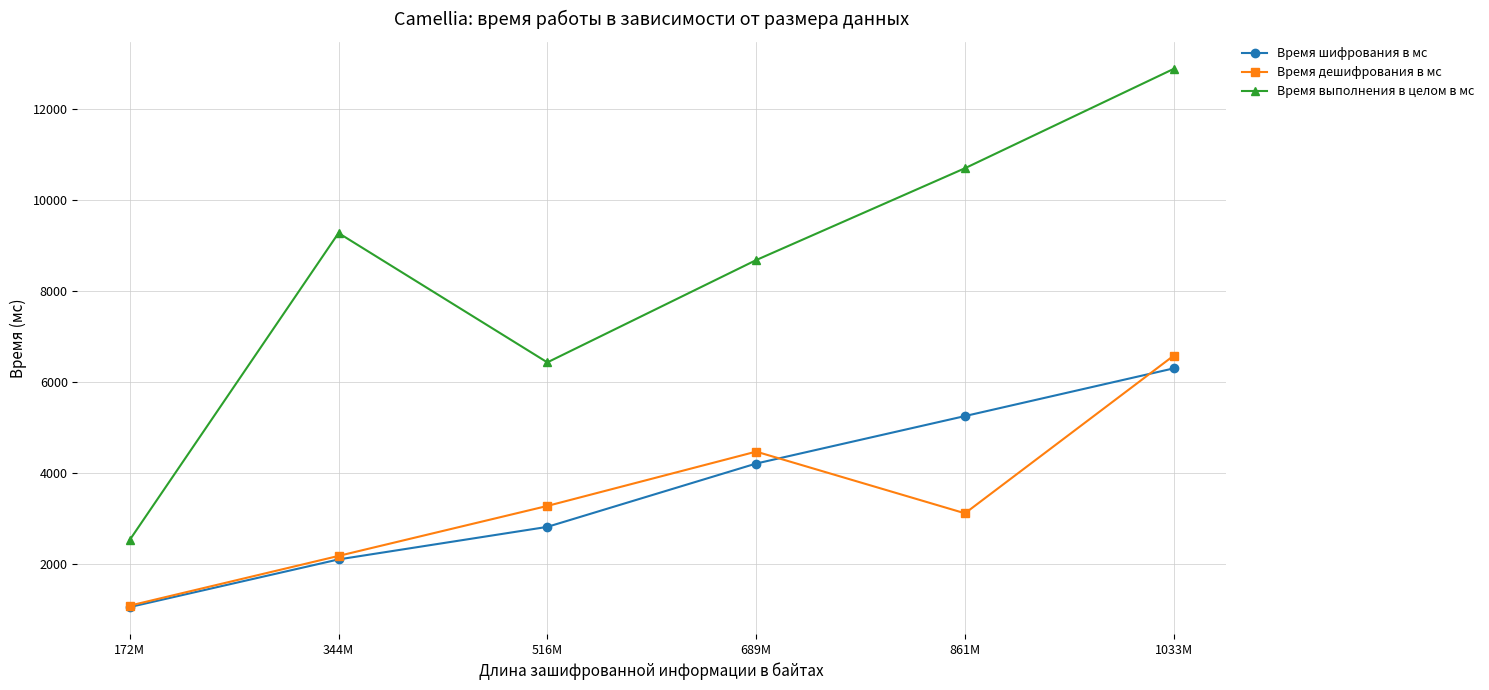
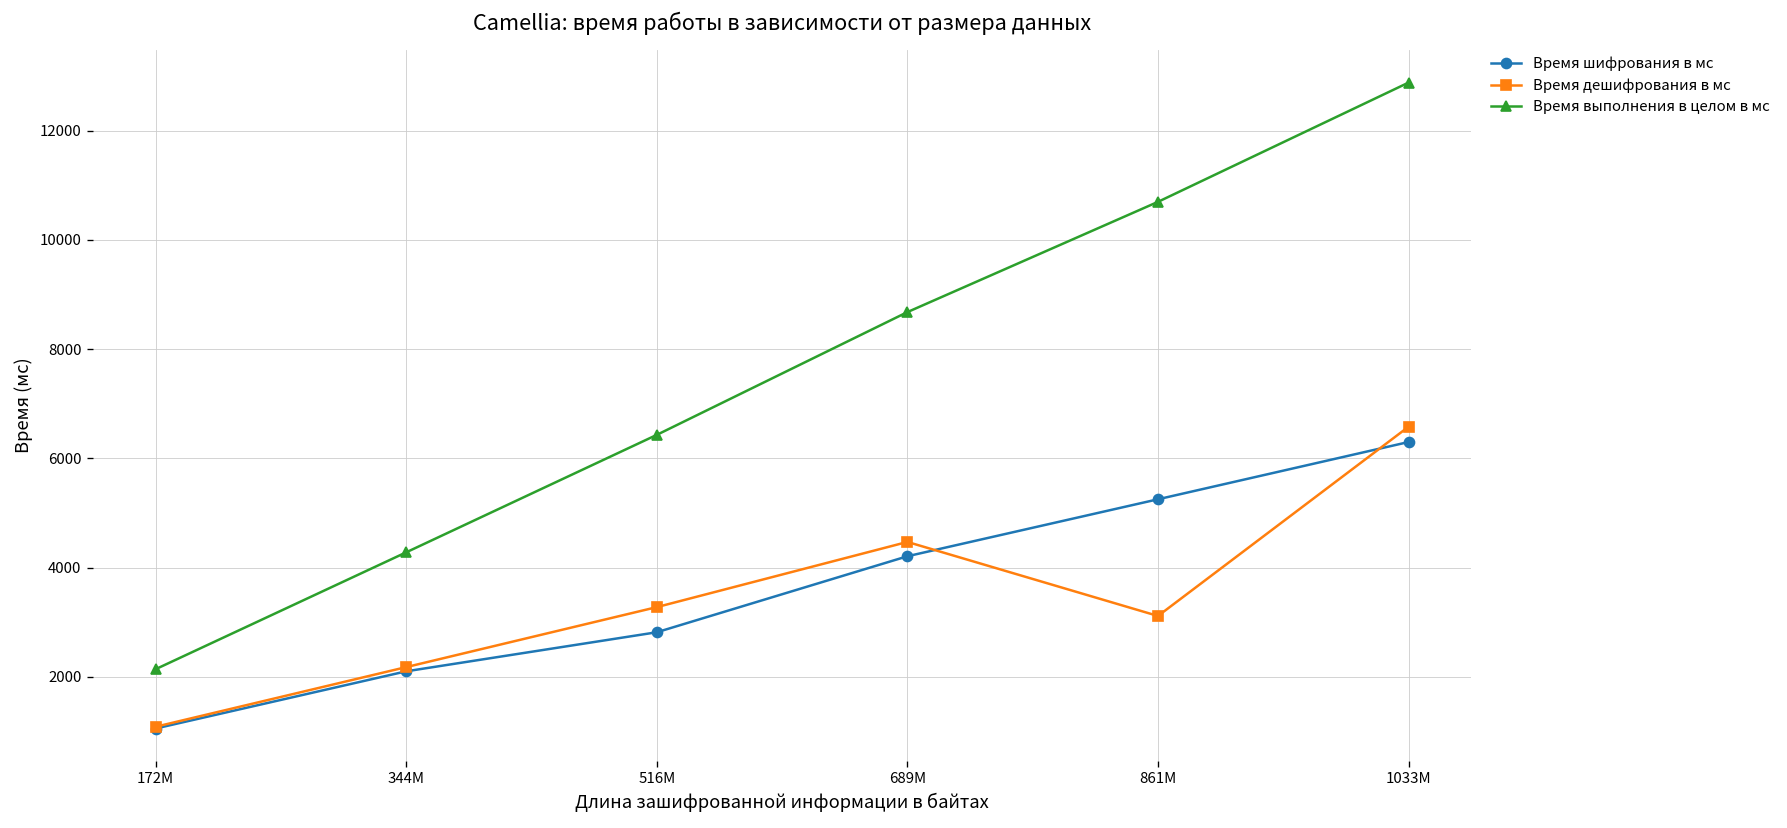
Время выполнения в целом в мс, 172M: 2500 -> 2100
Время выполнения в целом в мс, 344M: 9300 -> 4300
